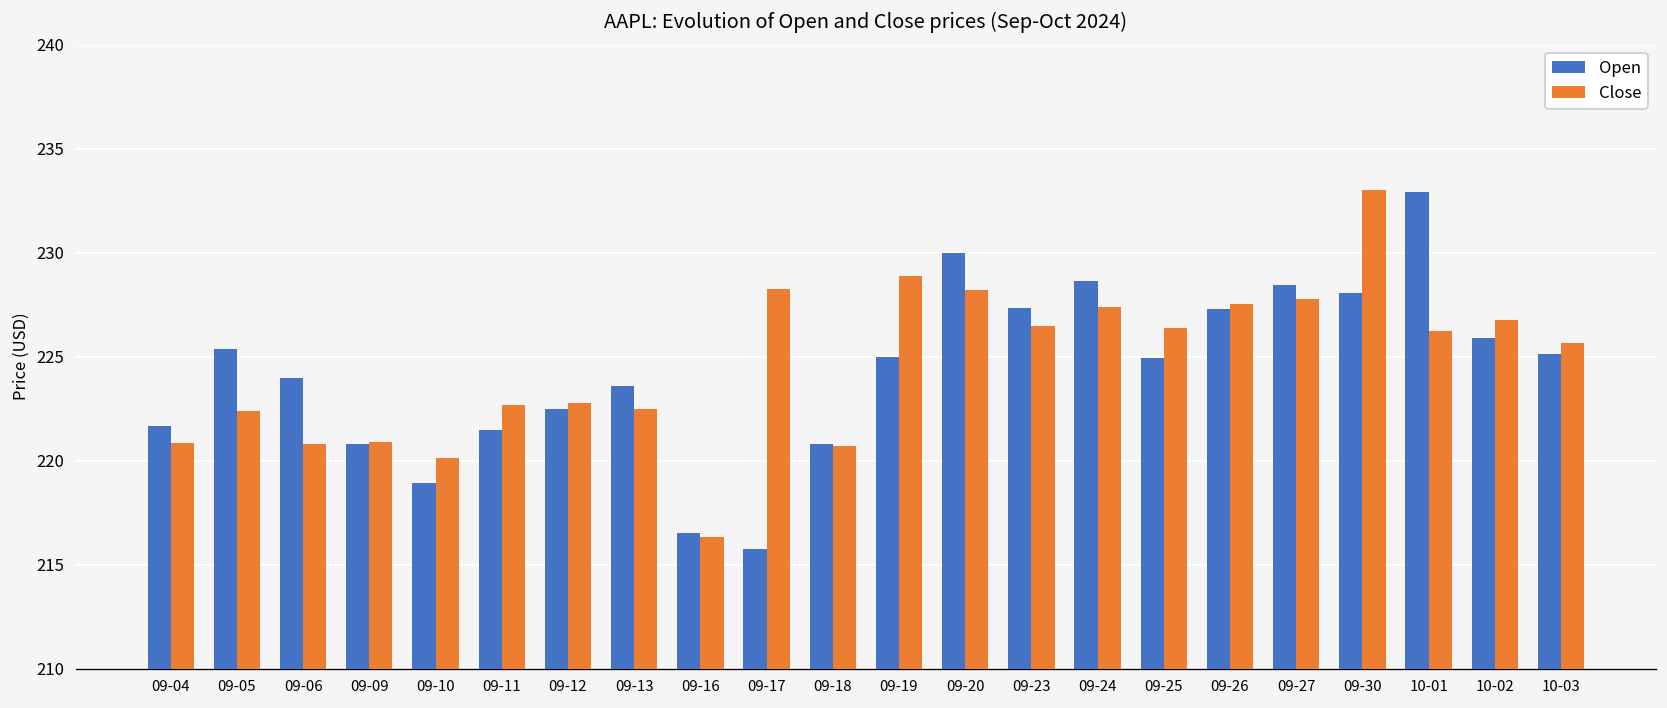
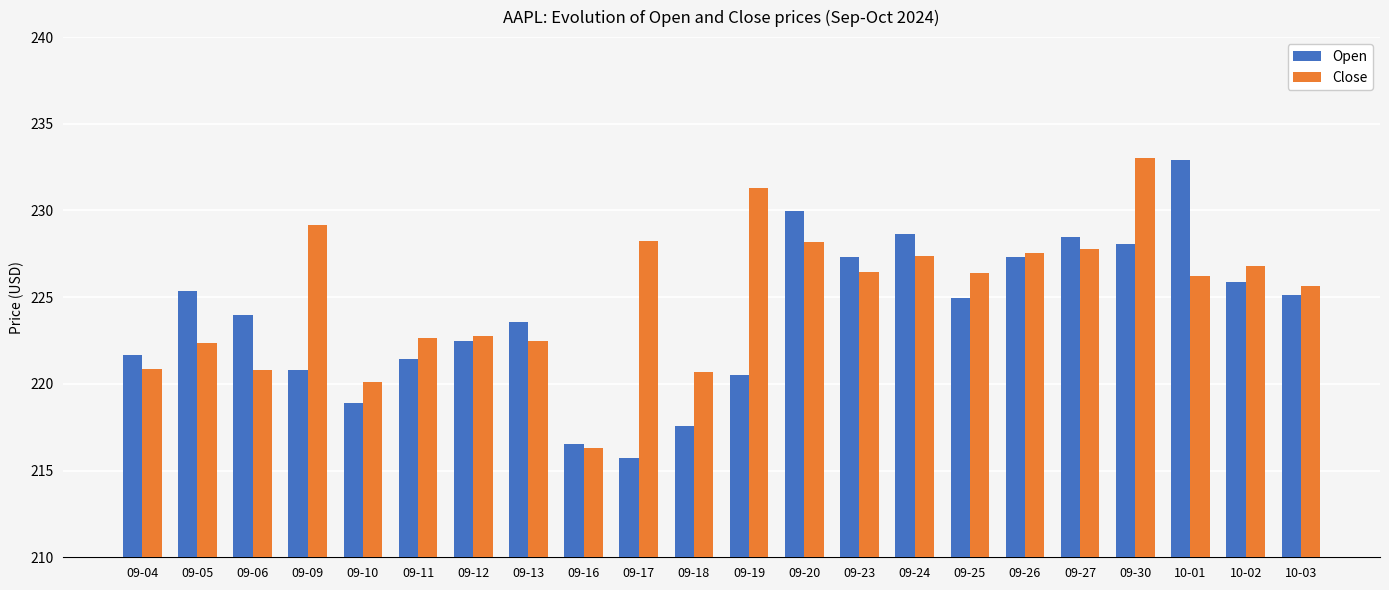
Close, 09-09: 220.9 -> 229.2
Open, 09-18: 220.8 -> 217.6
Open, 09-19: 225.0 -> 220.5
Close, 09-19: 228.9 -> 231.3
